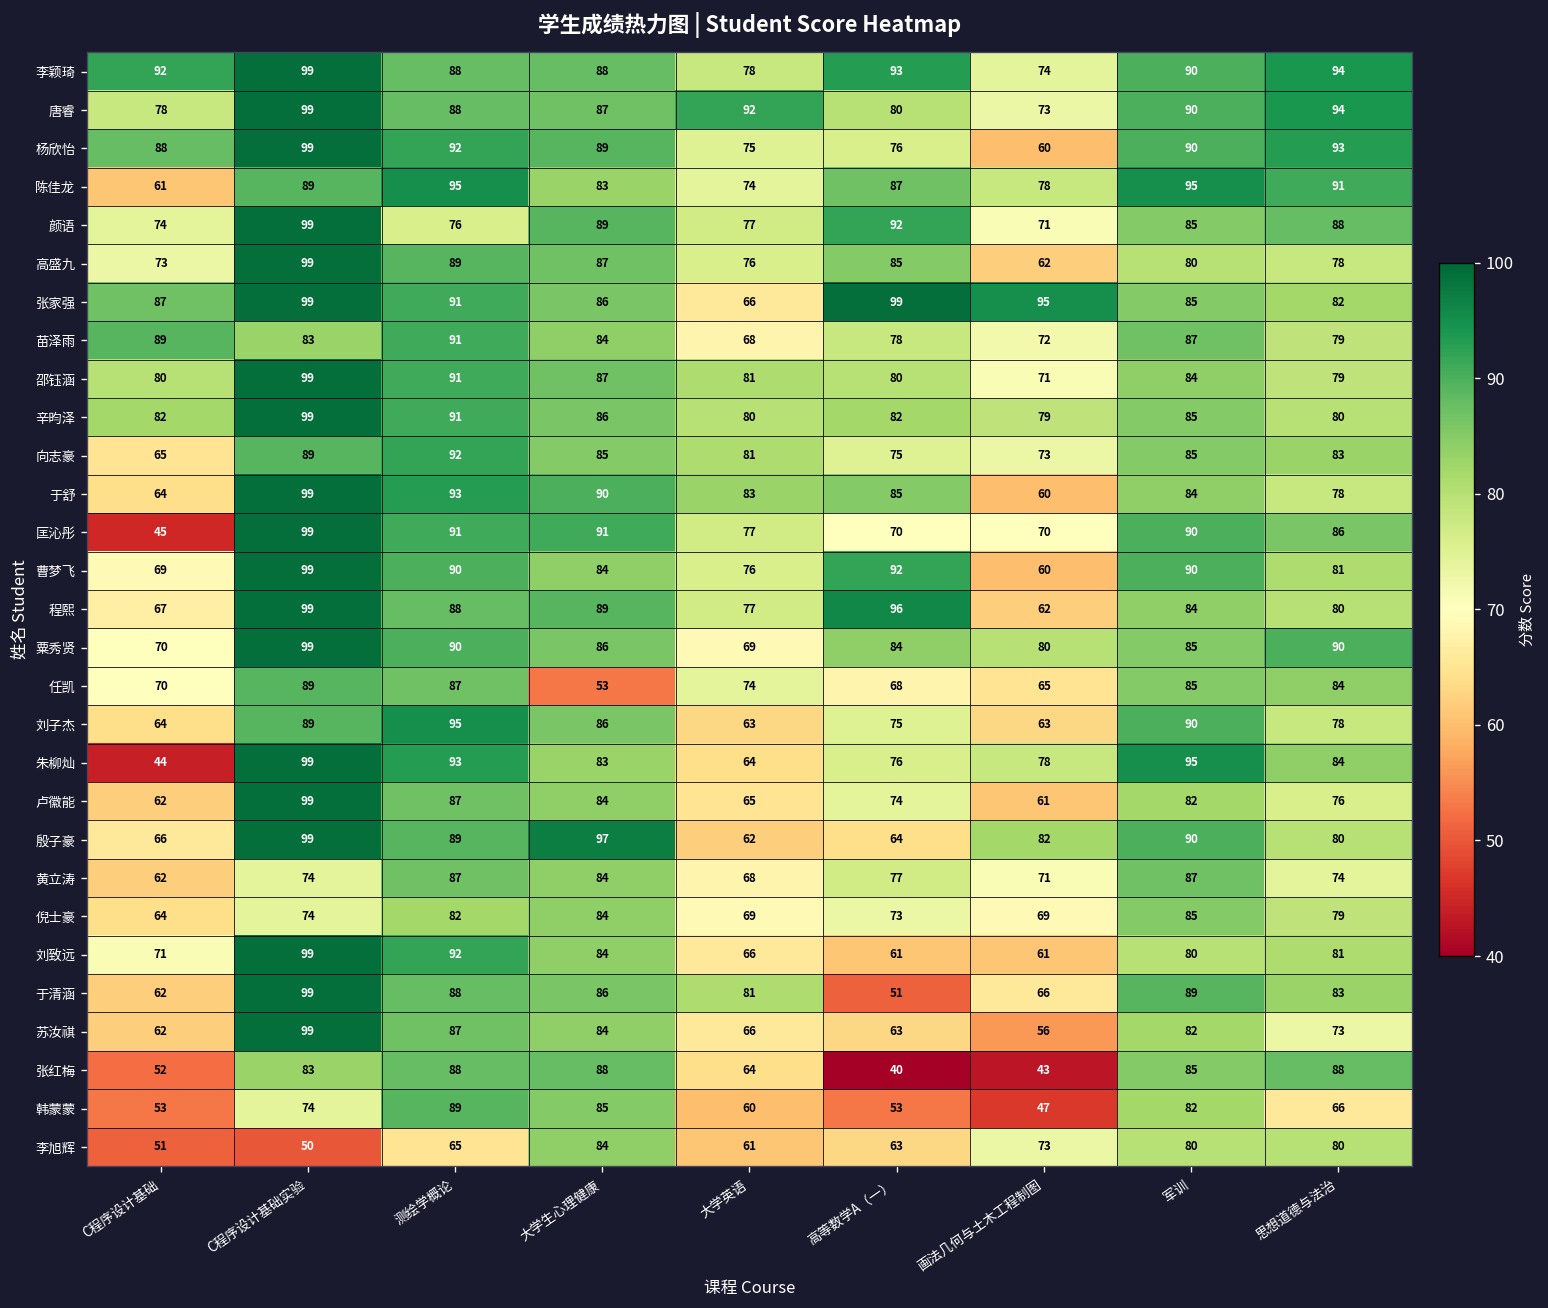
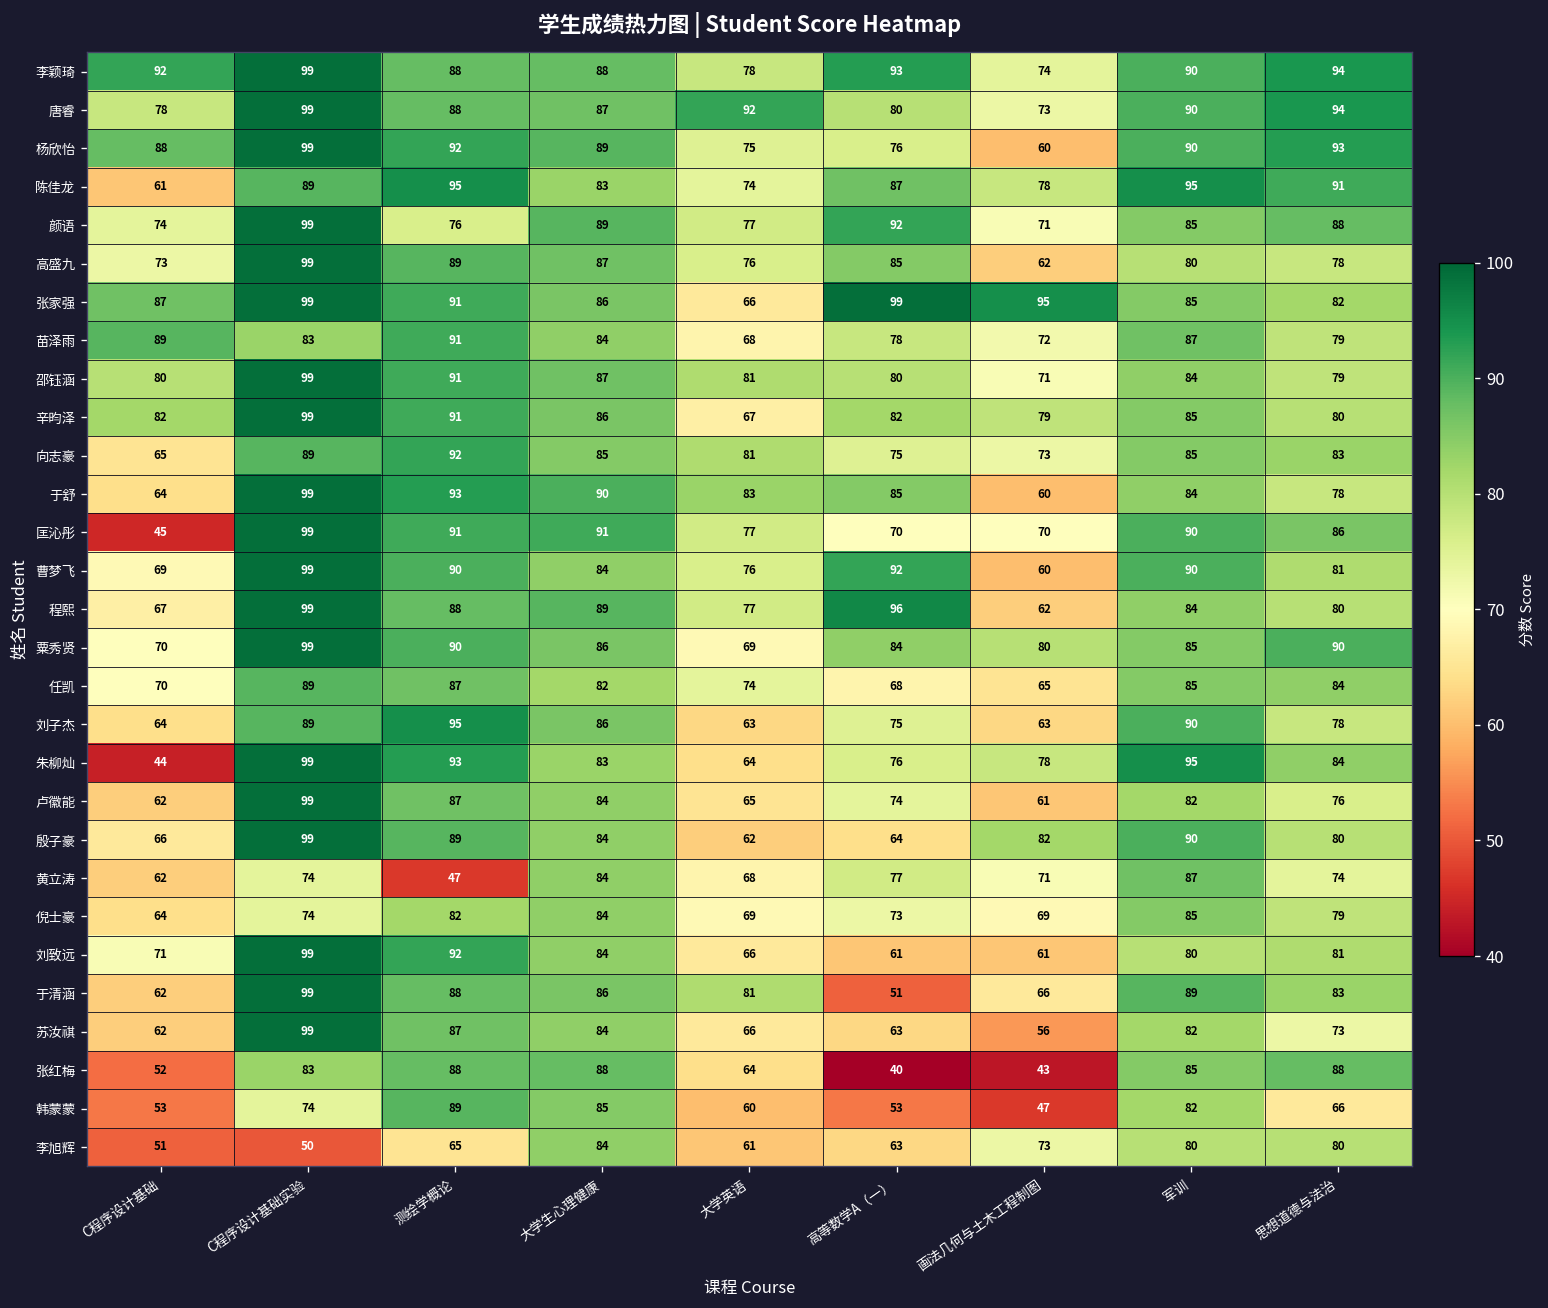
辛昀泽, 大学英语: 80 -> 67
任凯, 大学生心理健康: 53 -> 82
殷子豪, 大学生心理健康: 97 -> 84
黄立涛, 测绘学概论: 87 -> 47
